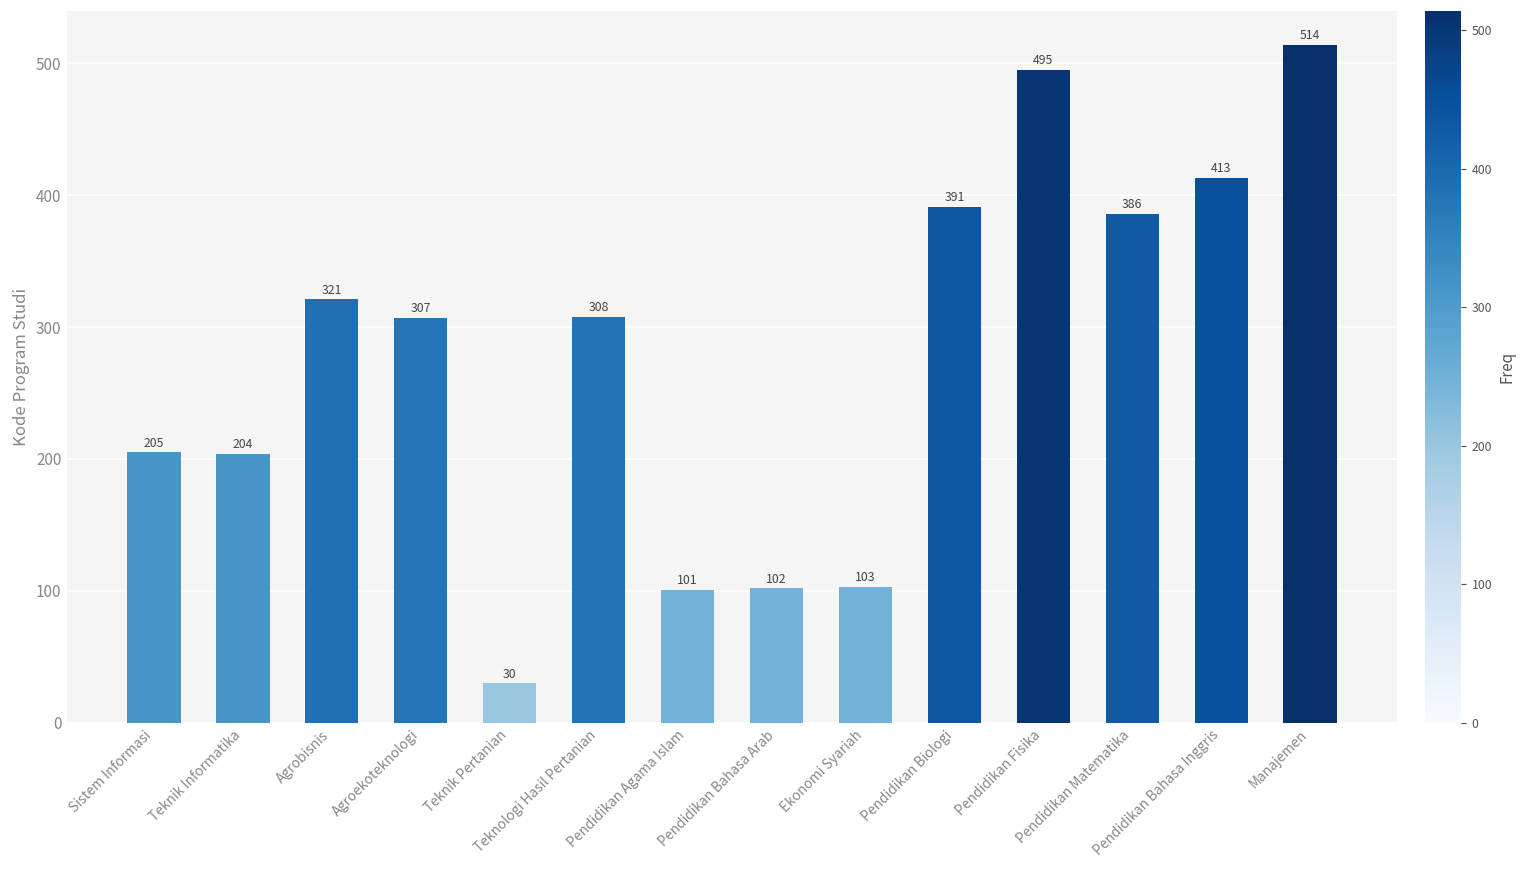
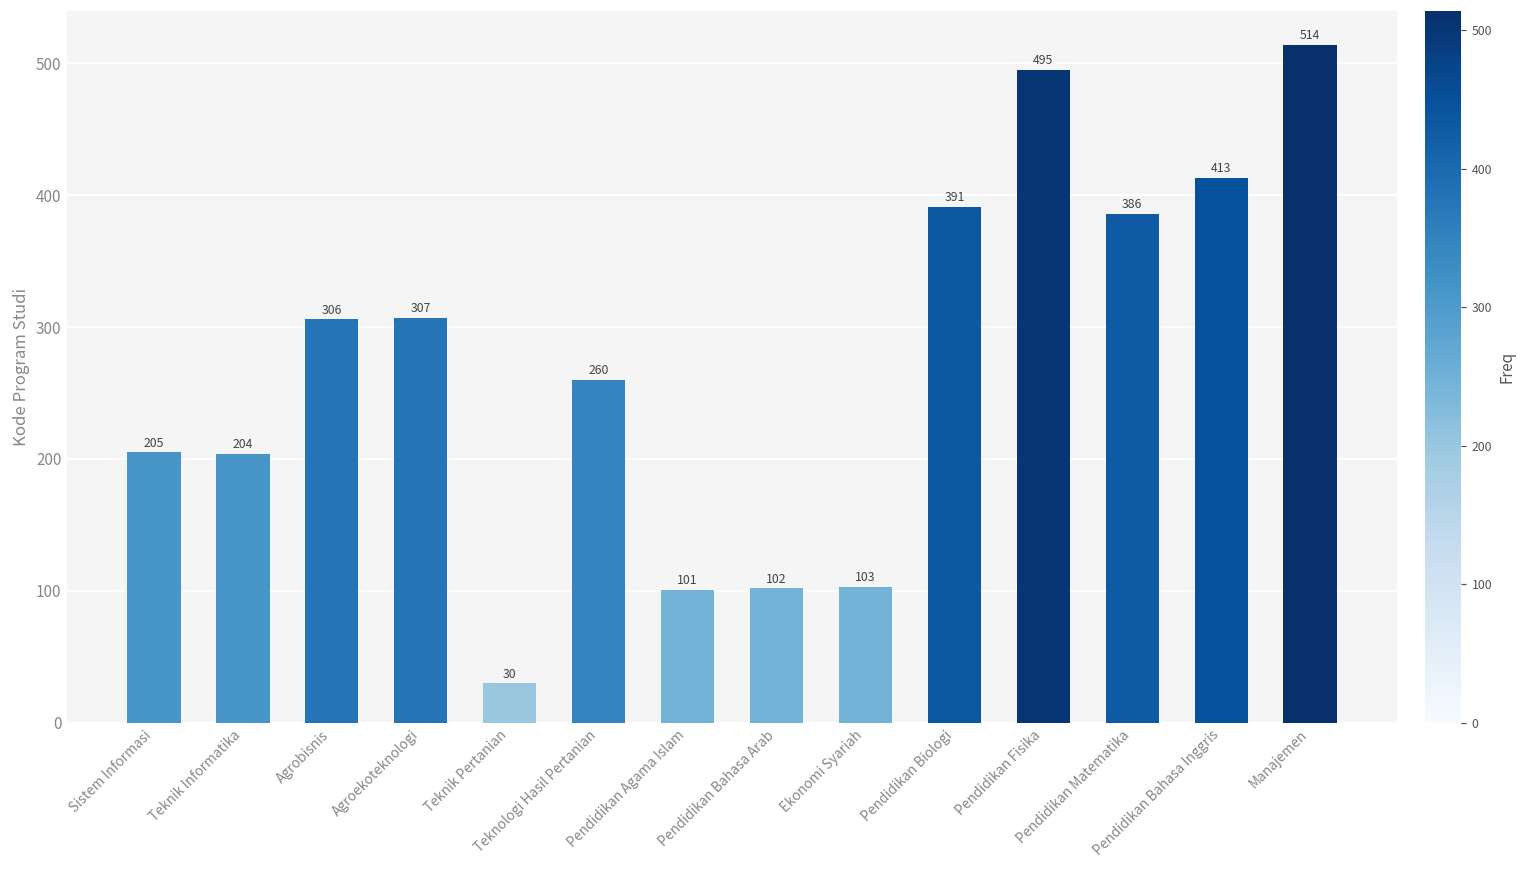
Agrobisnis: 321 -> 306
Teknologi Hasil Pertanian: 308 -> 260
